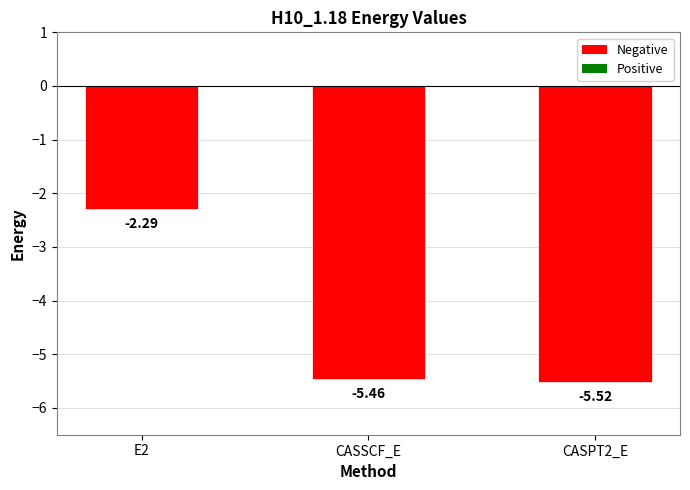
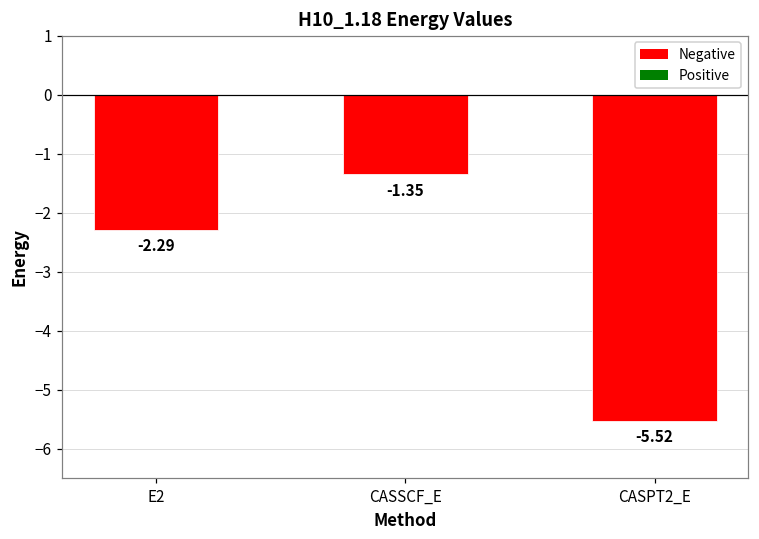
CASSCF_E: -5.46 -> -1.35
